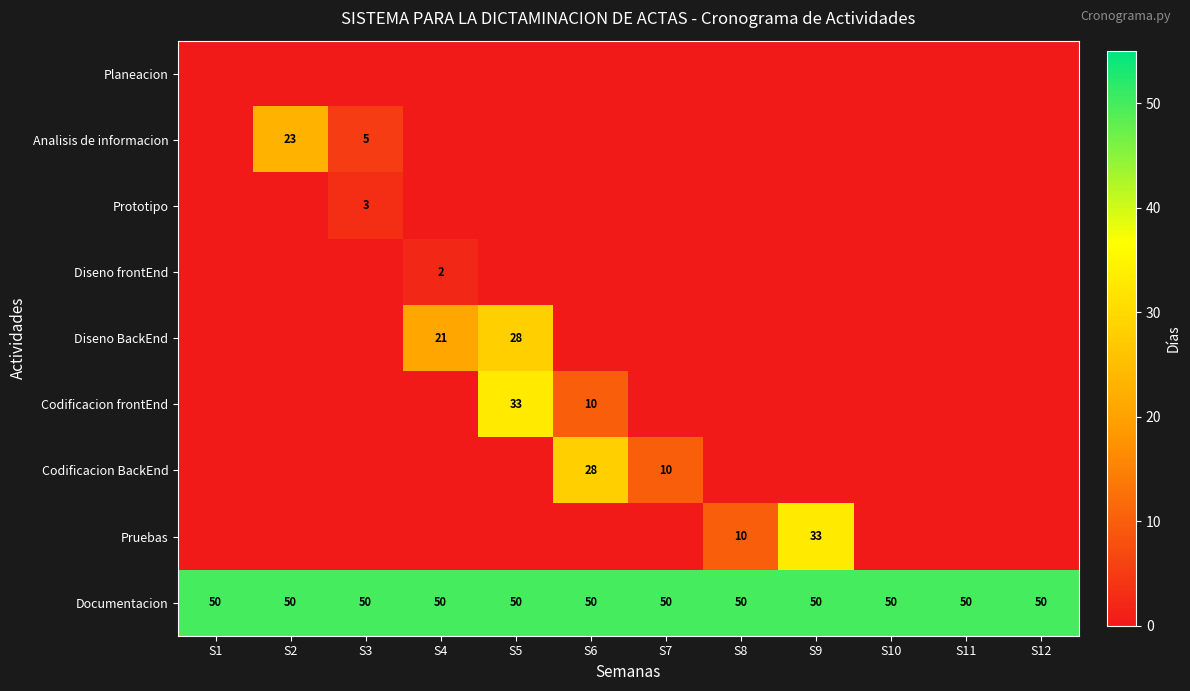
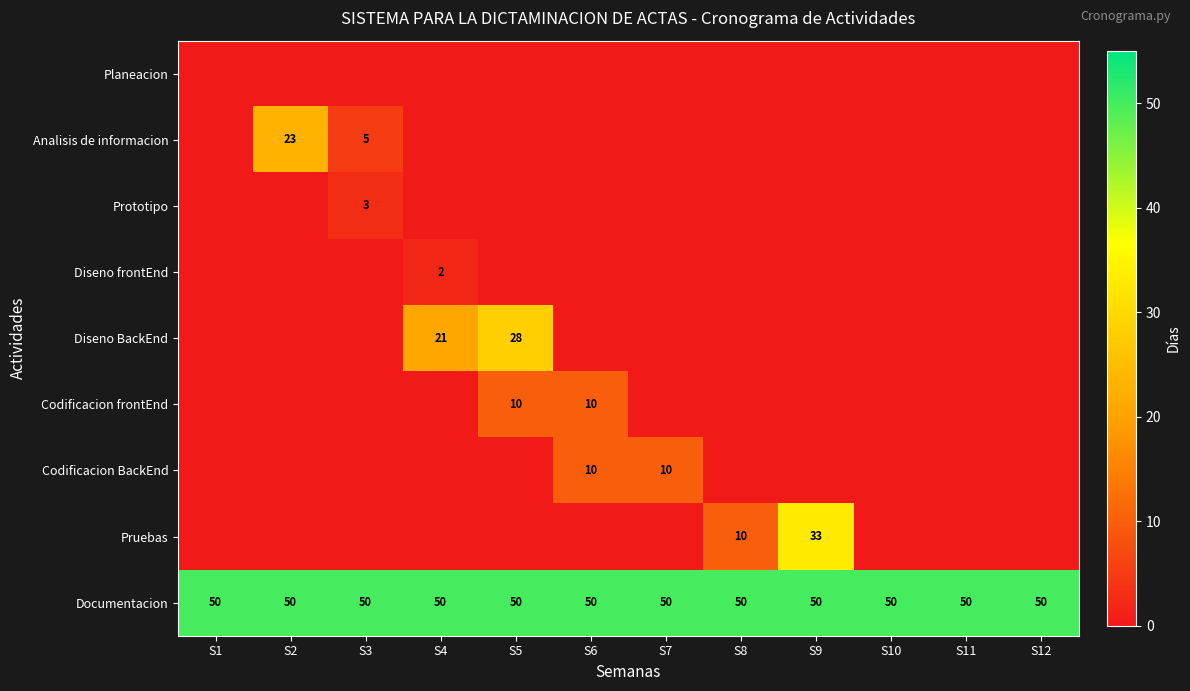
Codificacion frontEnd, S5: 33 -> 10
Codificacion BackEnd, S6: 28 -> 10
